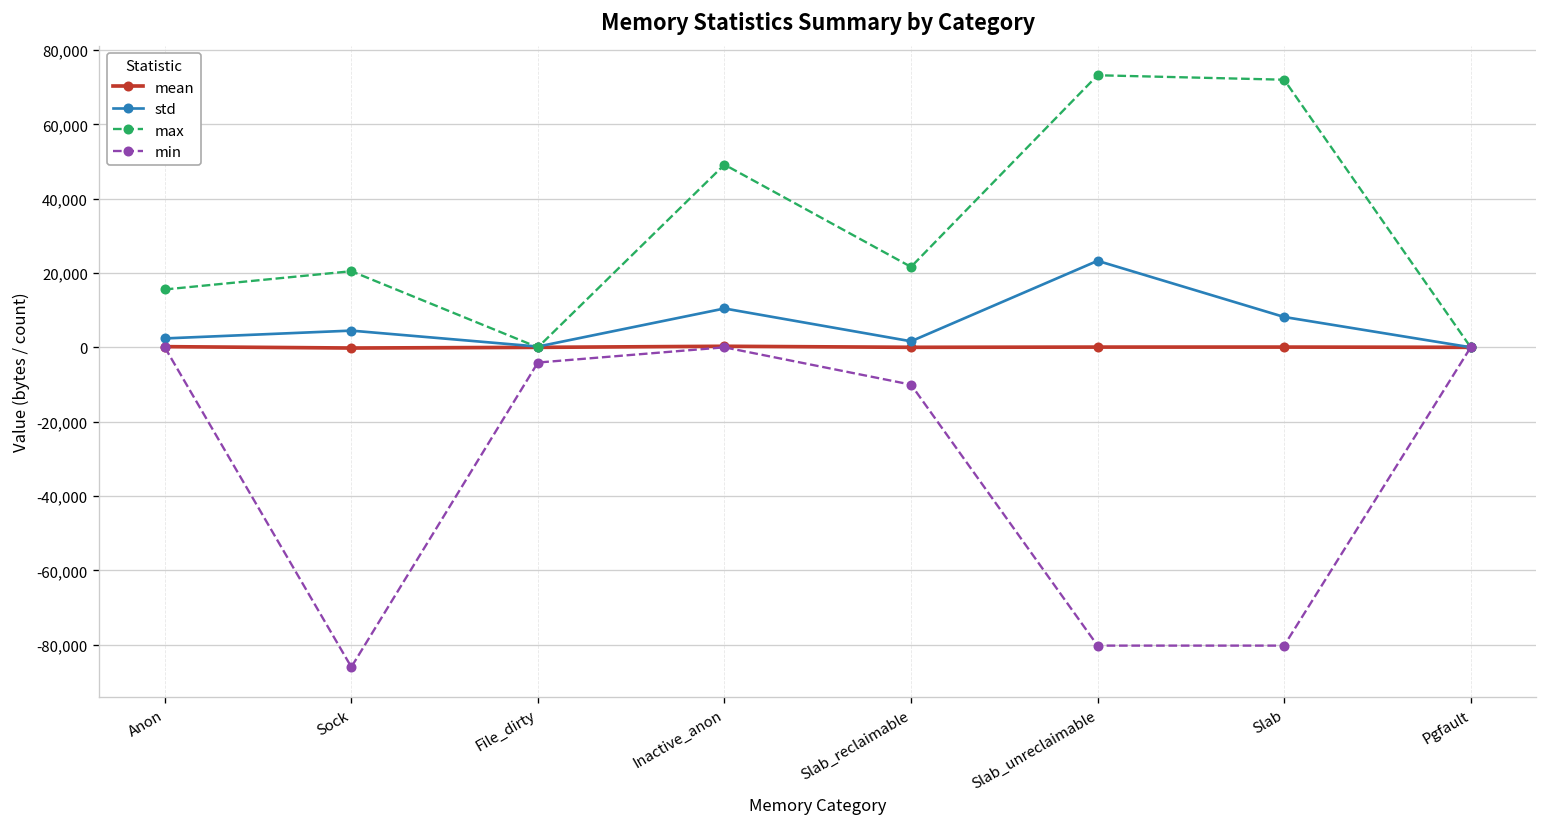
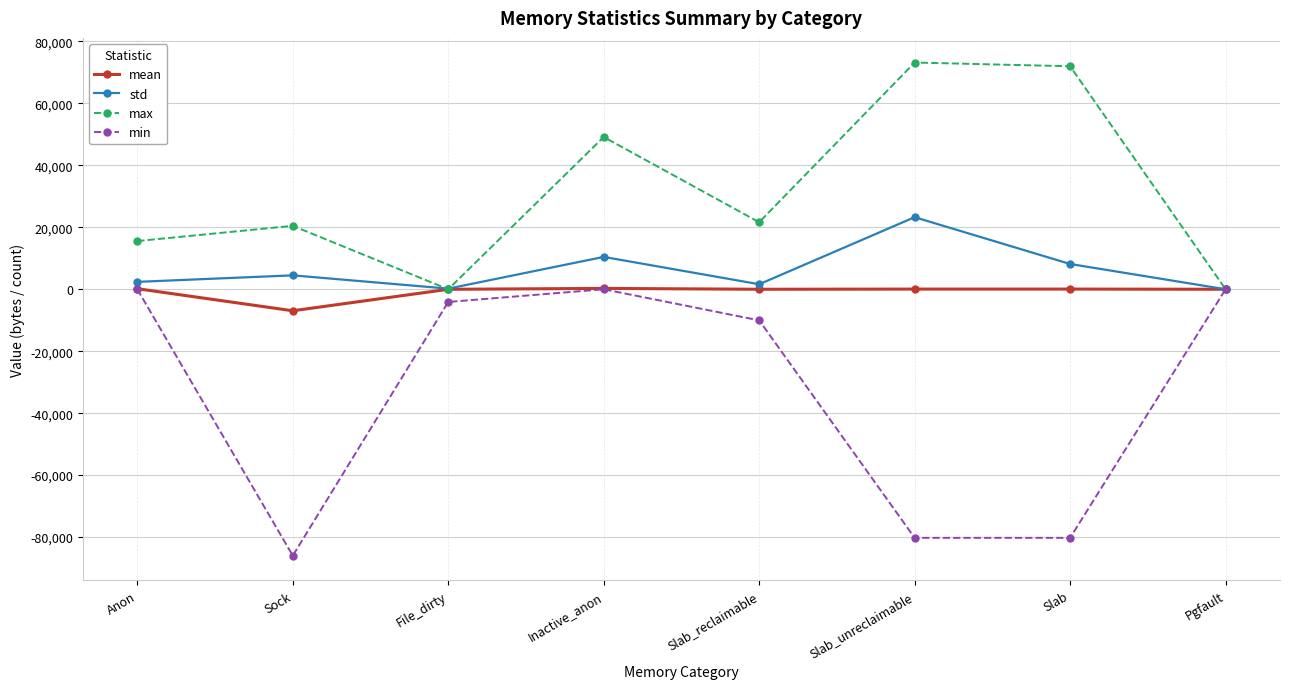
mean, Sock: 0 -> -7,000
